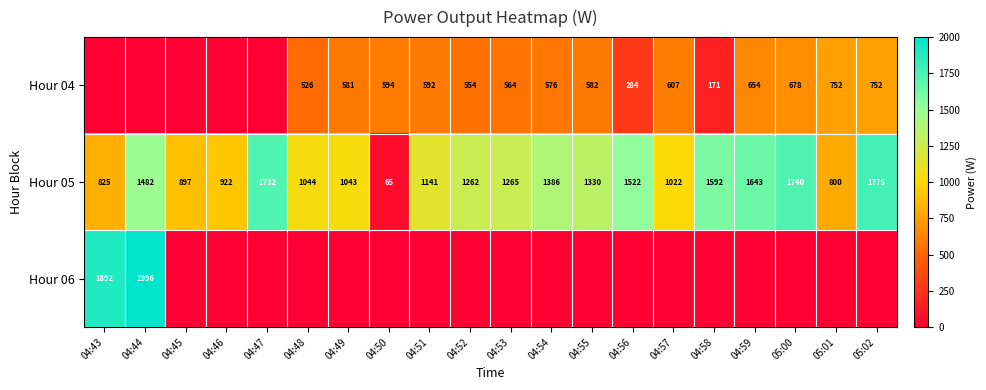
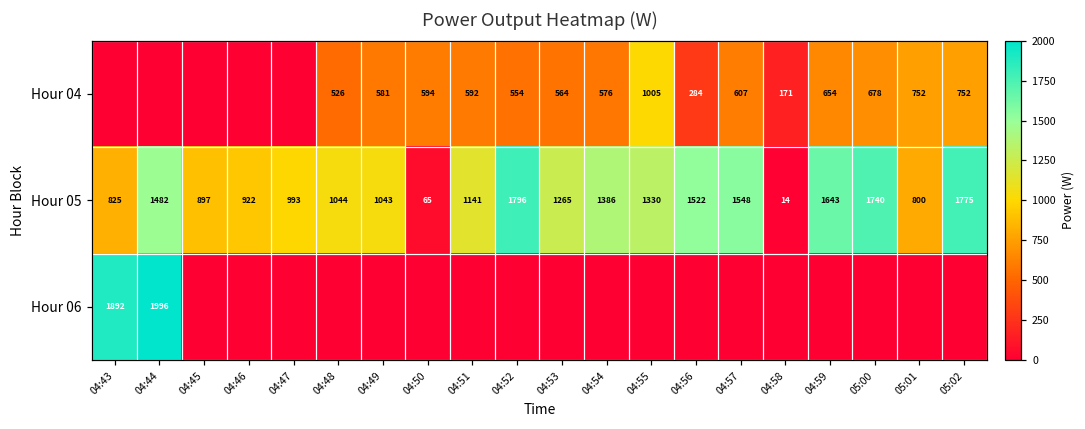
Hour 04, 04:55: 582 -> 1005
Hour 05, 04:47: 1732 -> 993
Hour 05, 04:52: 1262 -> 1796
Hour 05, 04:57: 1022 -> 1548
Hour 05, 04:58: 1592 -> 14
